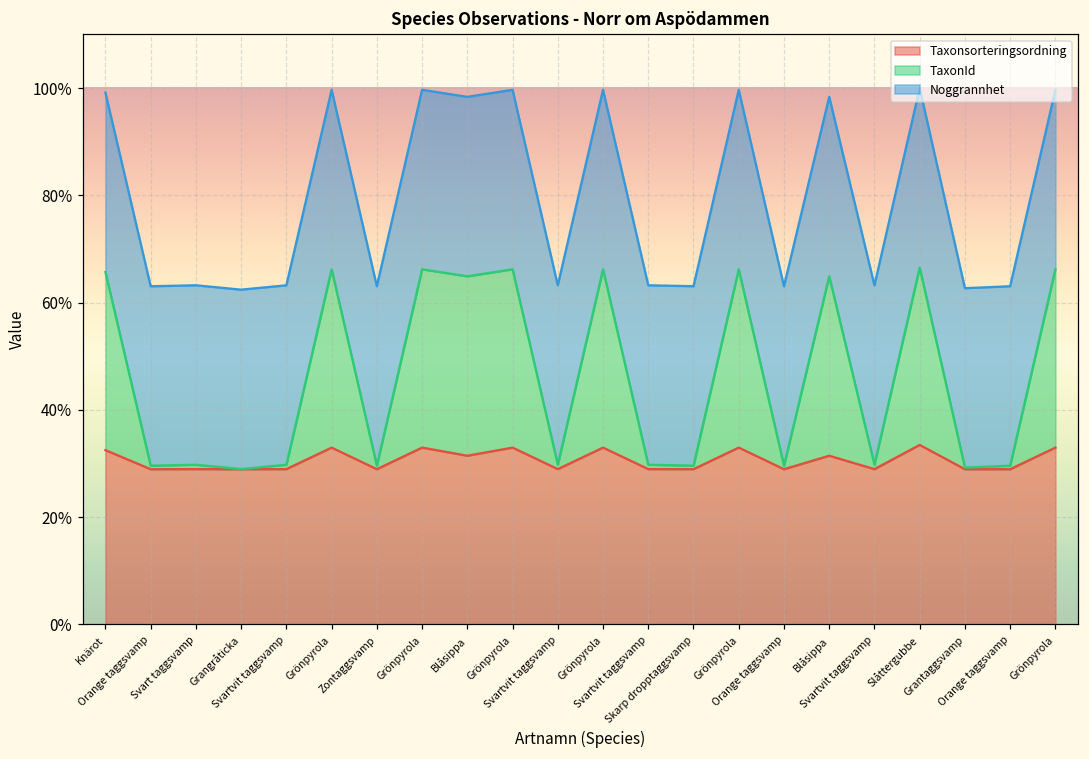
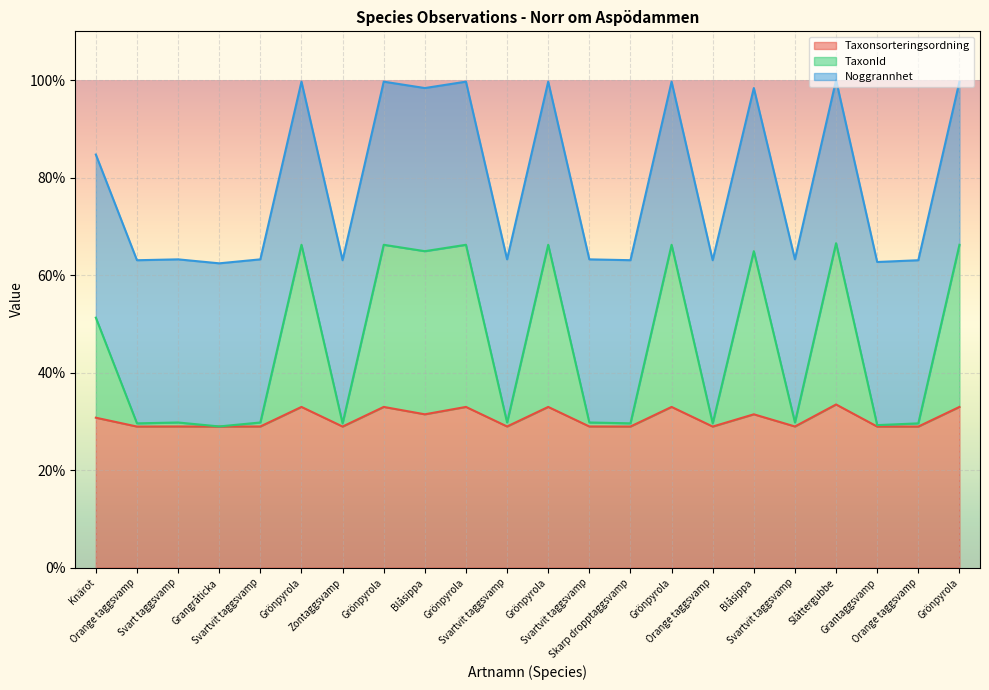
Taxonsorteringsordning, Knärot: 32% -> 31%
TaxonId, Knärot: 33% -> 21%
